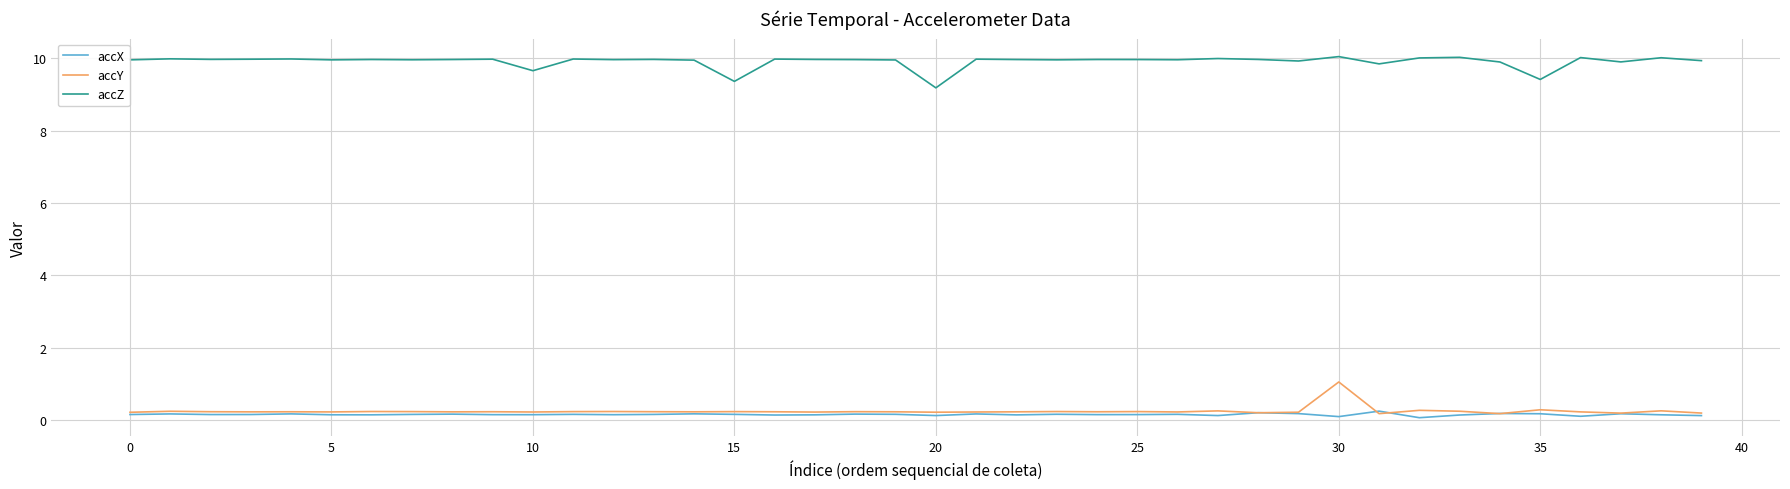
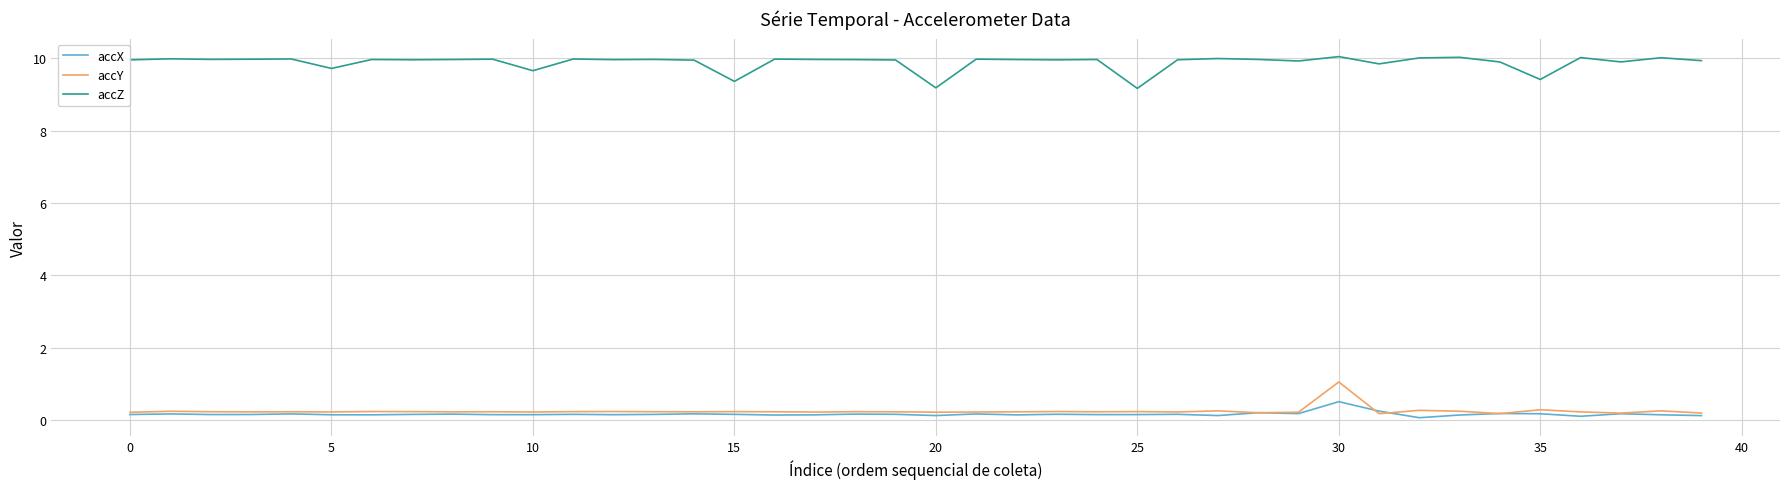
accZ, 5: 10.0 -> 9.7
accZ, 25: 10.0 -> 9.2
accX, 30: 0.1 -> 0.5
